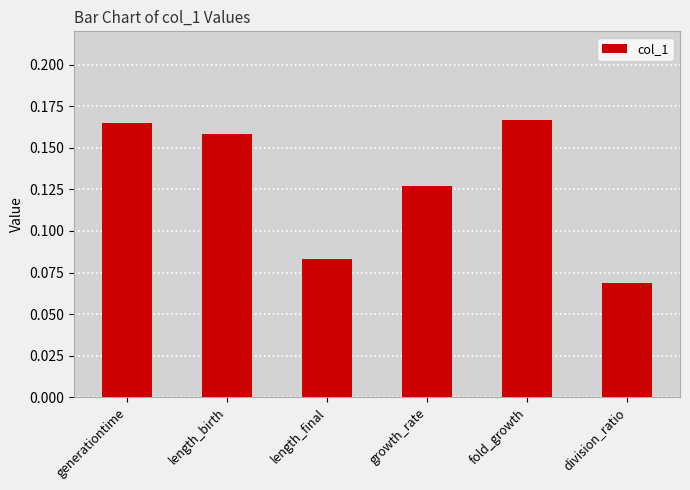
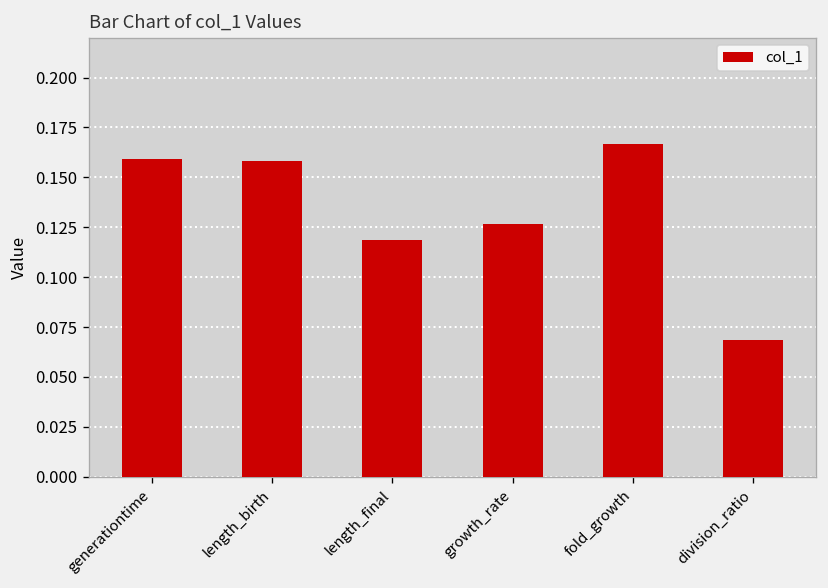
generationtime: 0.165 -> 0.159
length_final: 0.083 -> 0.119
